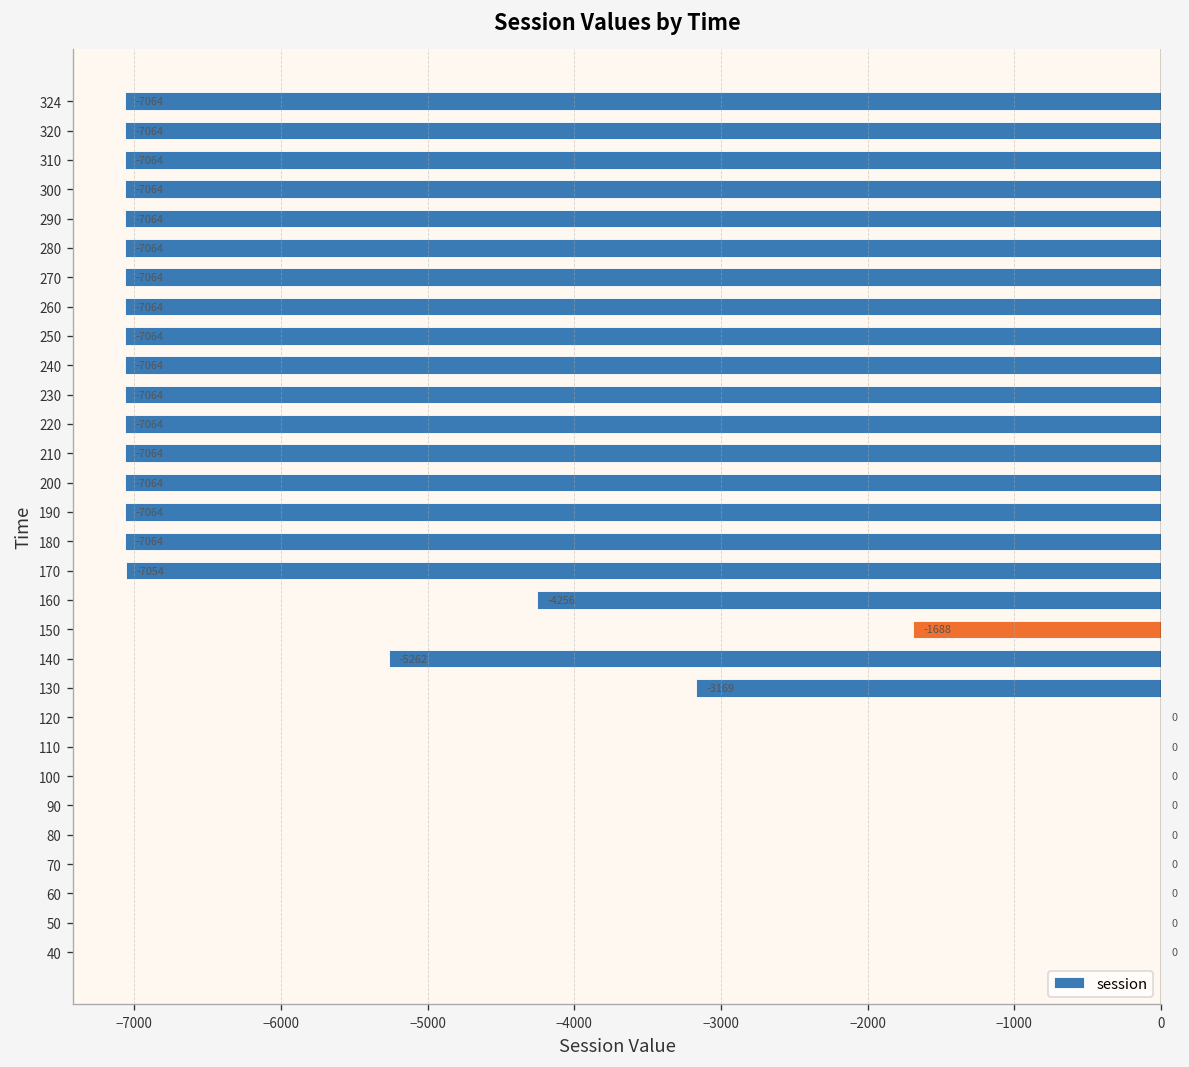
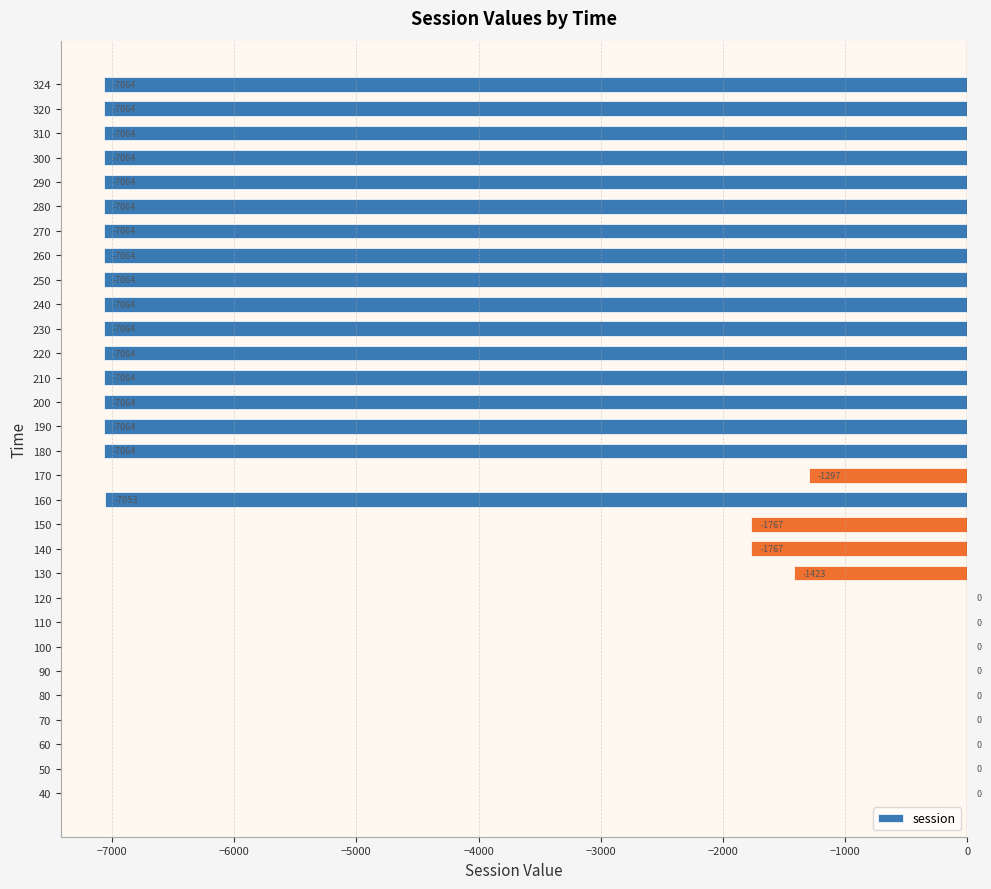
170: -7054 -> -1297
160: -4256 -> -7053
150: -1688 -> -1767
140: -5262 -> -1767
130: -3169 -> -1423
